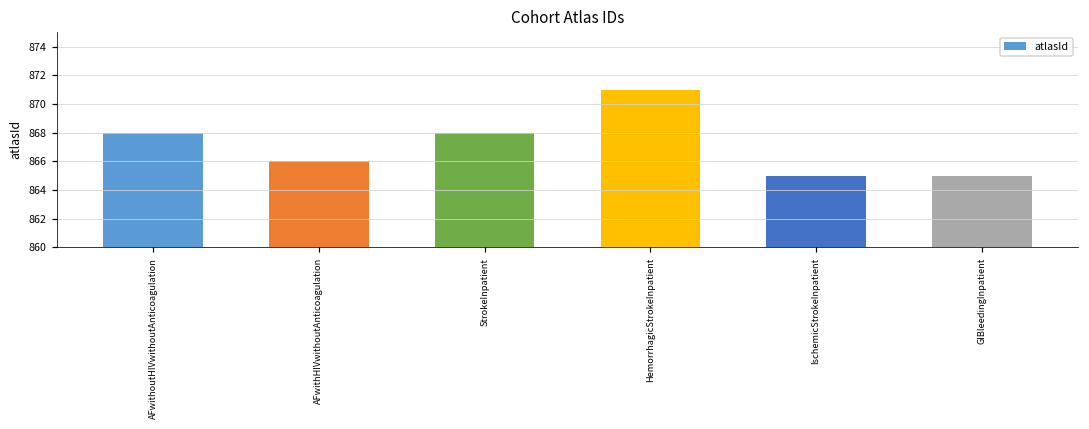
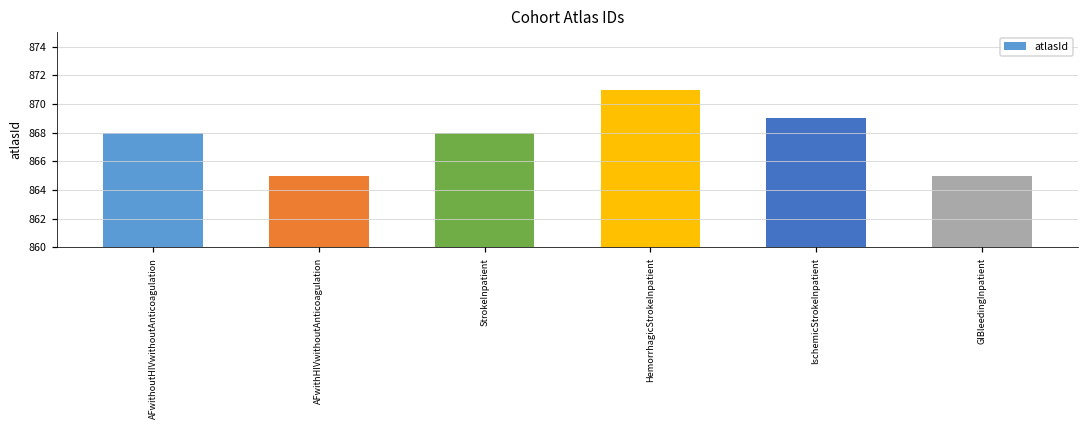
AFwithHIVwithoutAnticoagulation: 866 -> 865
IschemicStrokeInpatient: 865 -> 869
